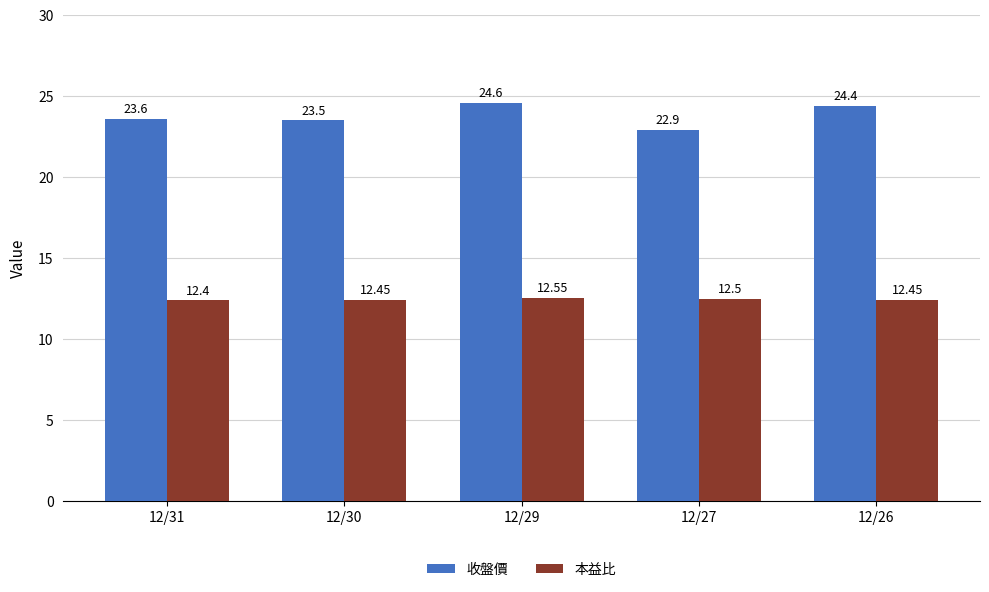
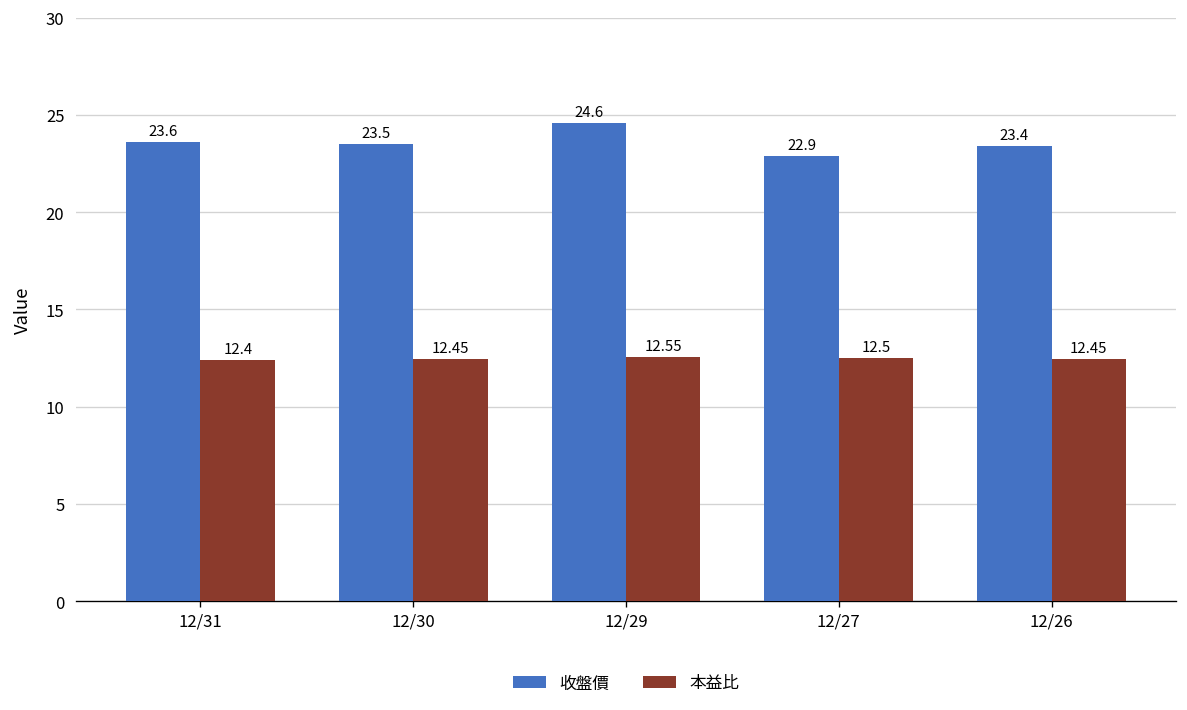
收盤價, 12/26: 24.4 -> 23.4
